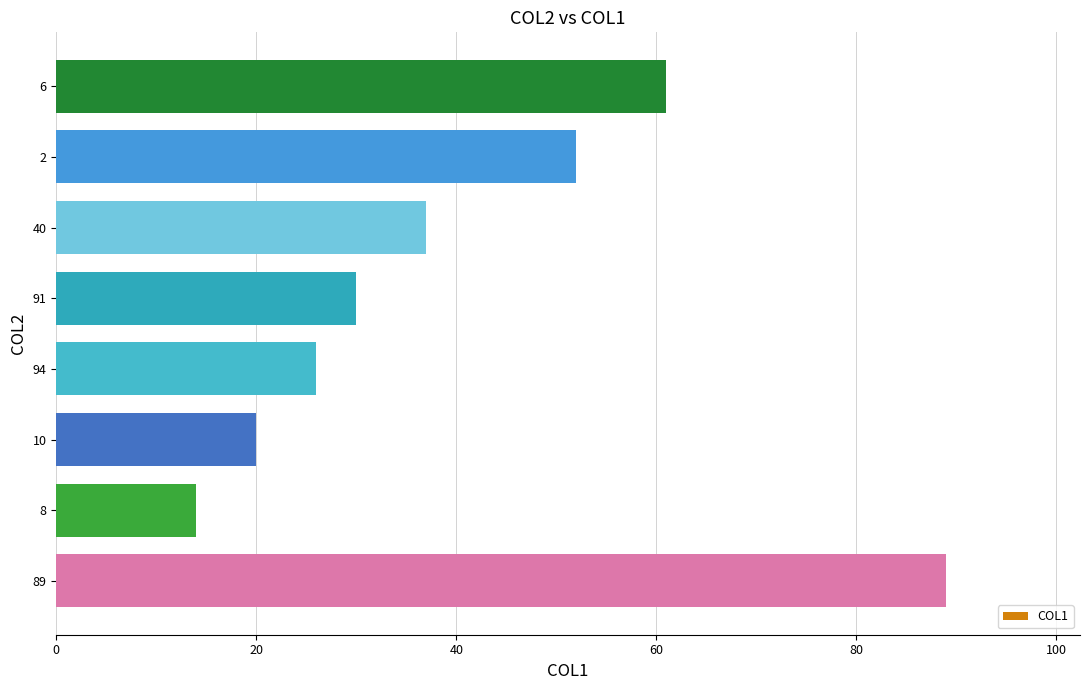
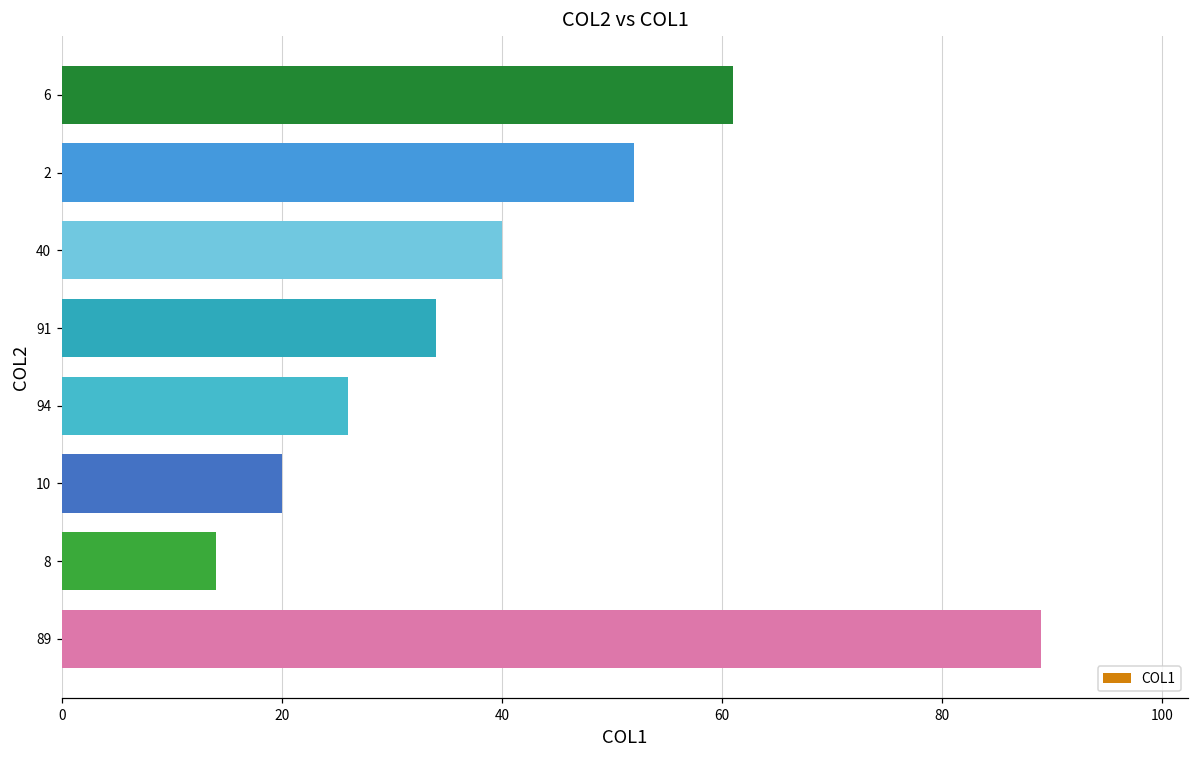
40: 37 -> 40
91: 30 -> 34
